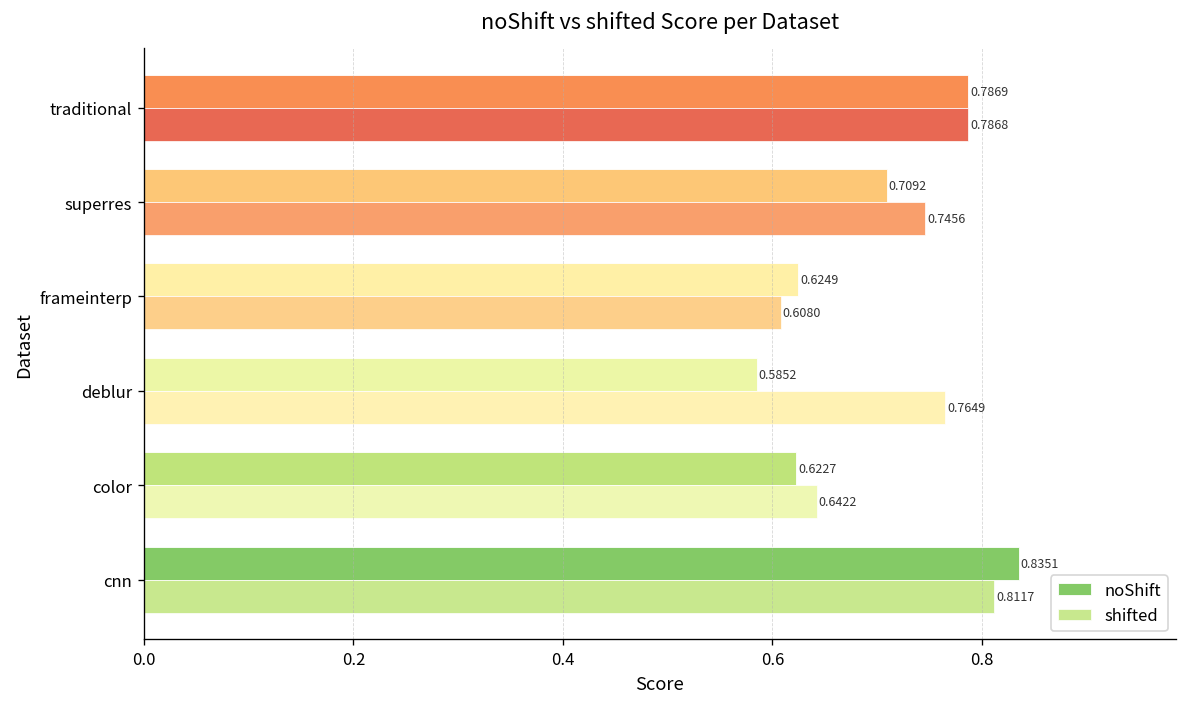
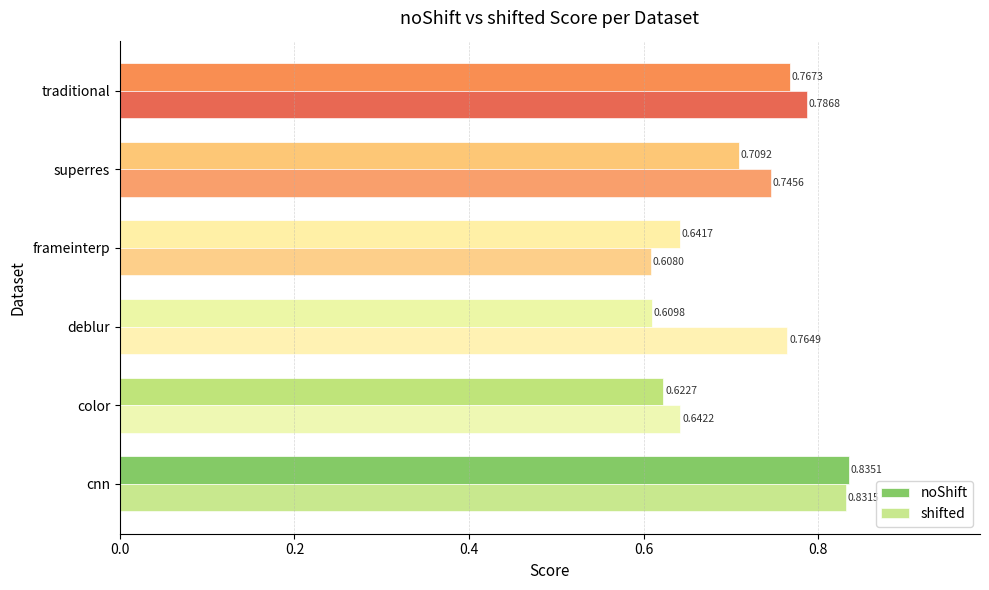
noShift, traditional: 0.7869 -> 0.7673
noShift, frameinterp: 0.6249 -> 0.6417
noShift, deblur: 0.5852 -> 0.6098
shifted, cnn: 0.81 -> 0.83
